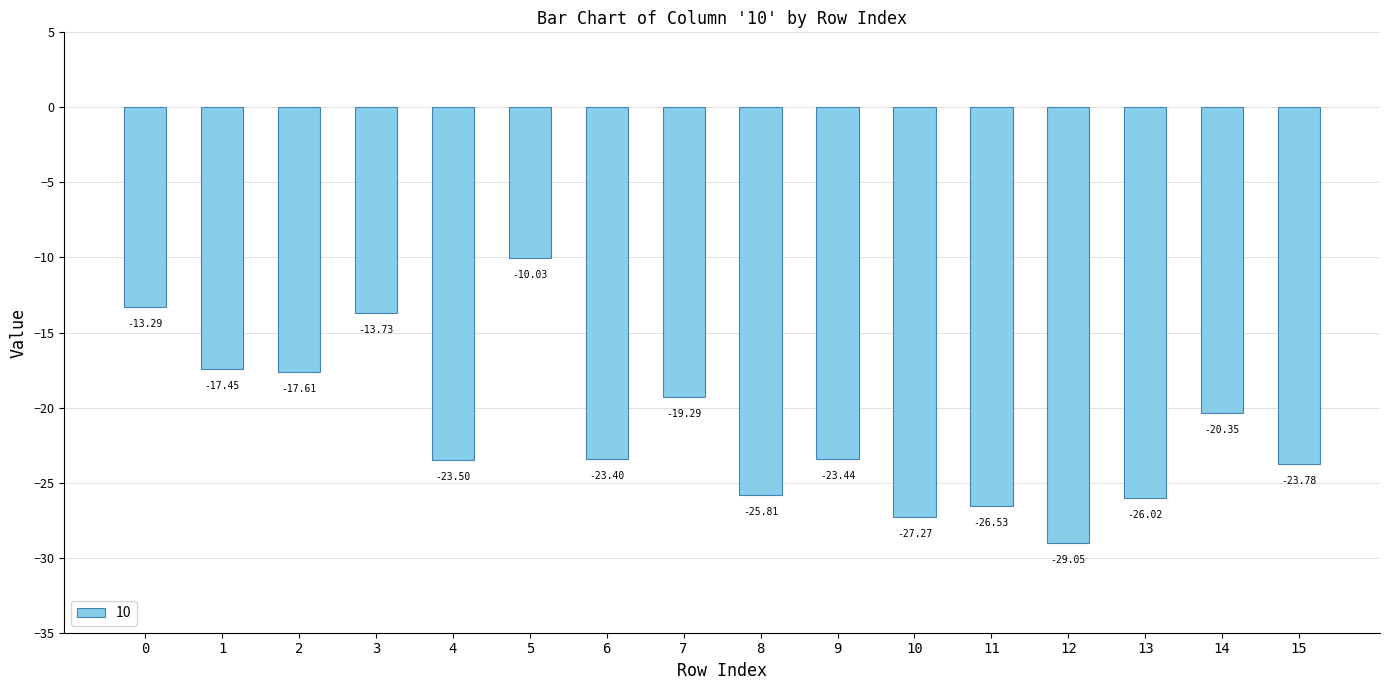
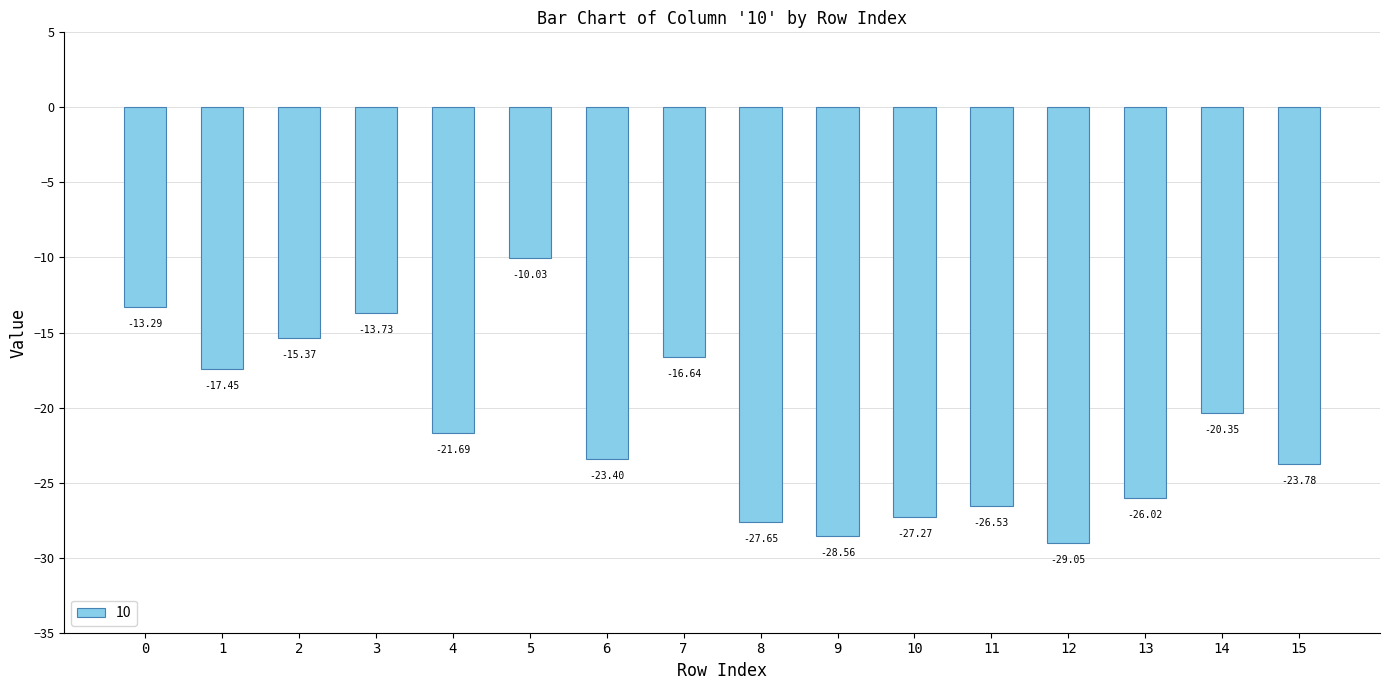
2: -17.61 -> -15.37
4: -23.50 -> -21.69
7: -19.29 -> -16.64
8: -25.81 -> -27.65
9: -23.44 -> -28.56
